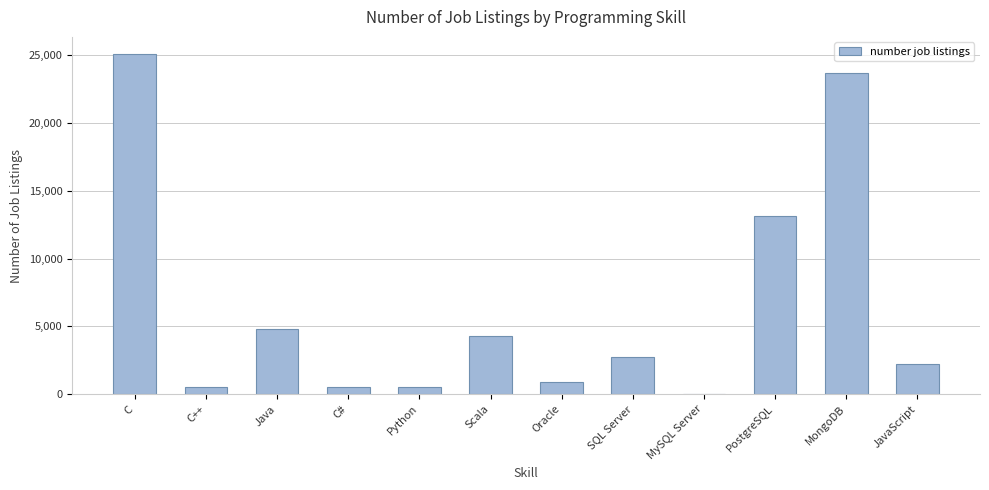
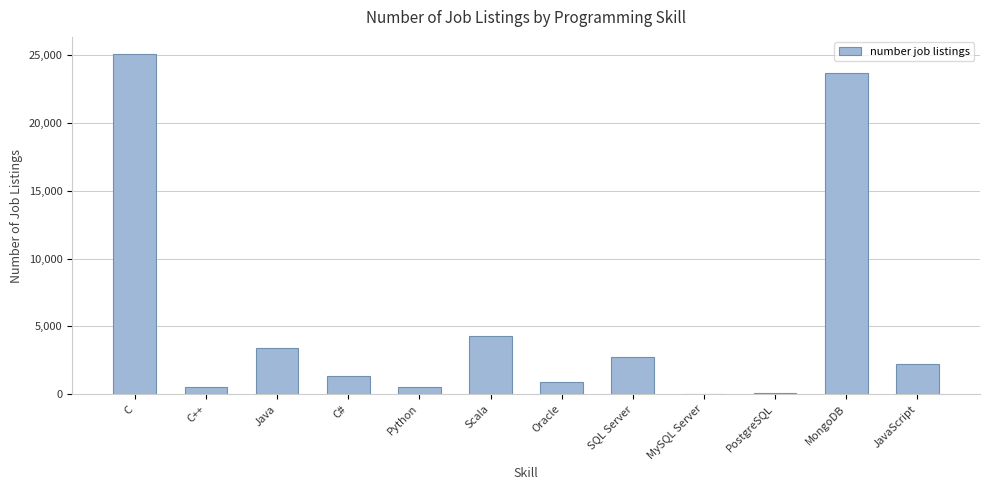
Java: 4,800 -> 3,400
C#: 500 -> 1,300
PostgreSQL: 13,200 -> 100
